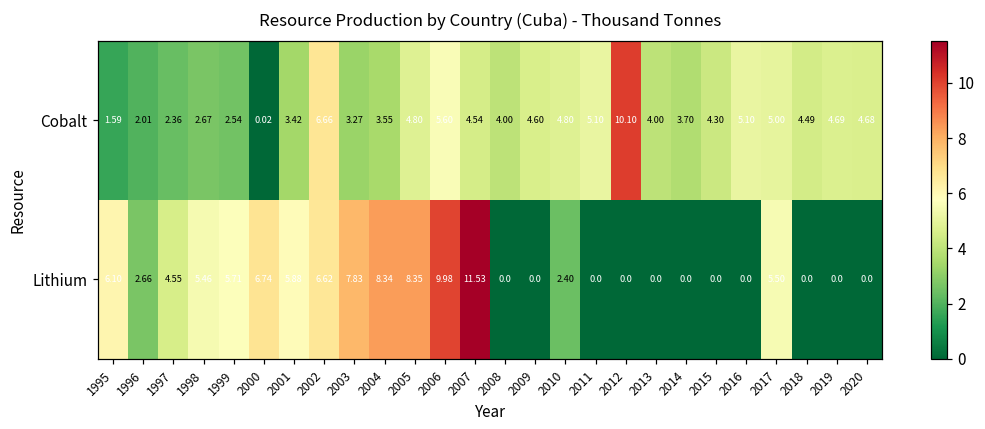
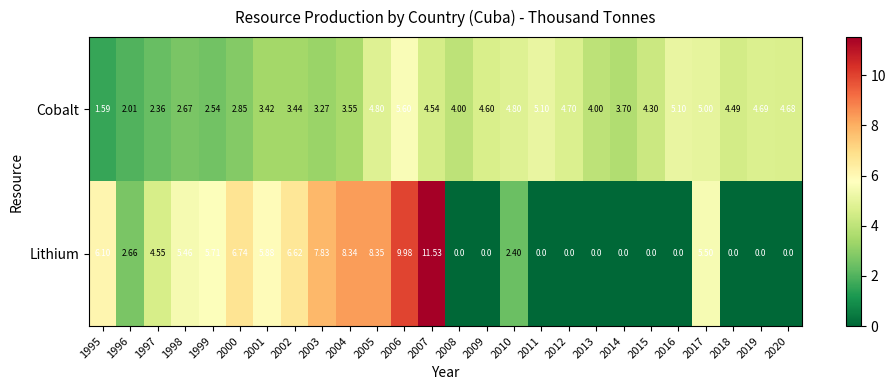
Cobalt, 2000: 0.02 -> 2.85
Cobalt, 2002: 6.66 -> 3.44
Cobalt, 2012: 10.10 -> 4.70
